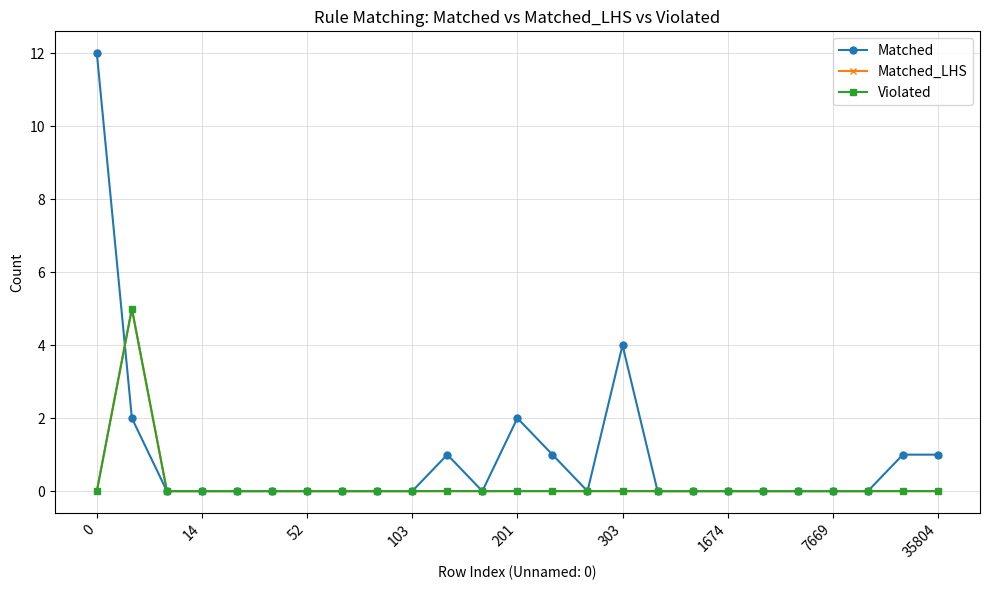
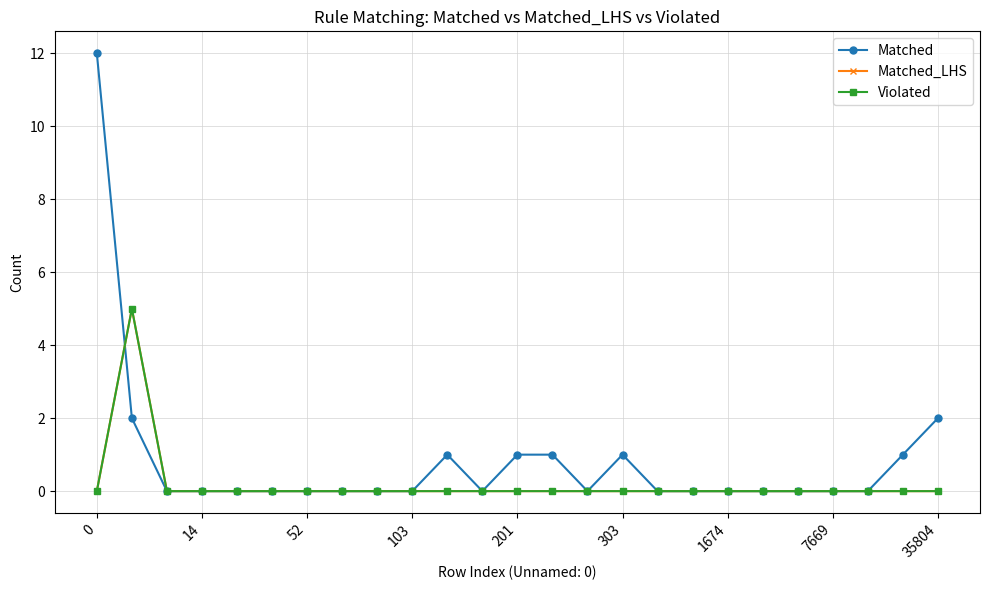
Matched, 201: 2 -> 1
Matched, 303: 4 -> 1
Matched, 35804: 1 -> 2
